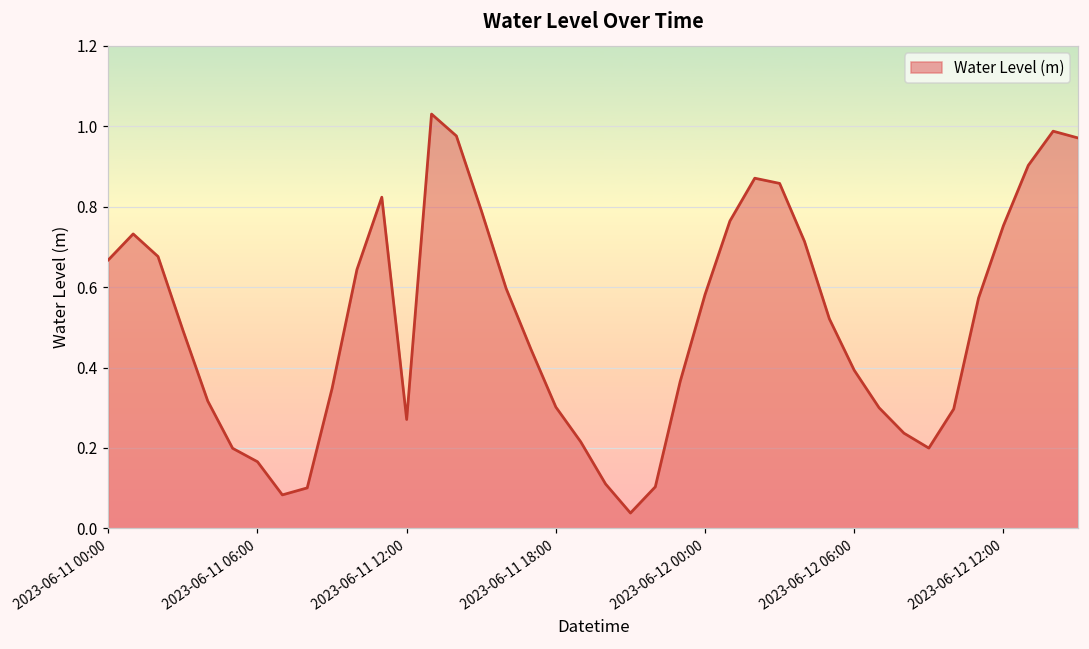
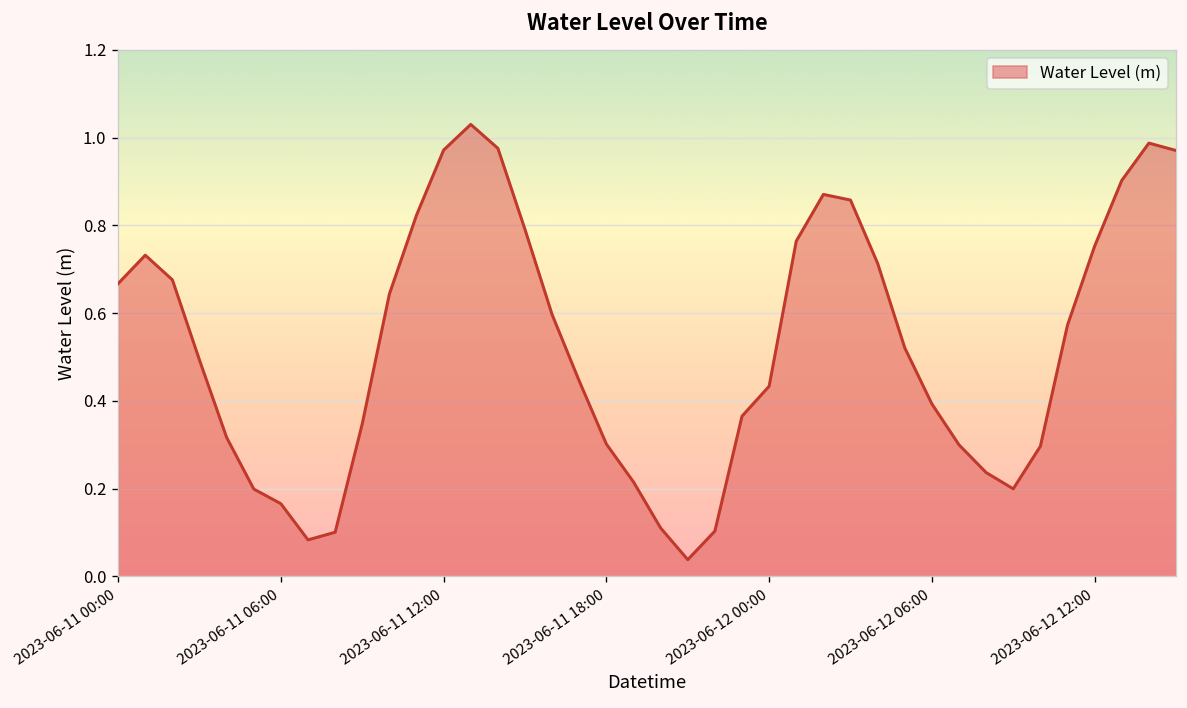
2023-06-11 12:00: 0.27 -> 0.97
2023-06-12 00:00: 0.58 -> 0.43
